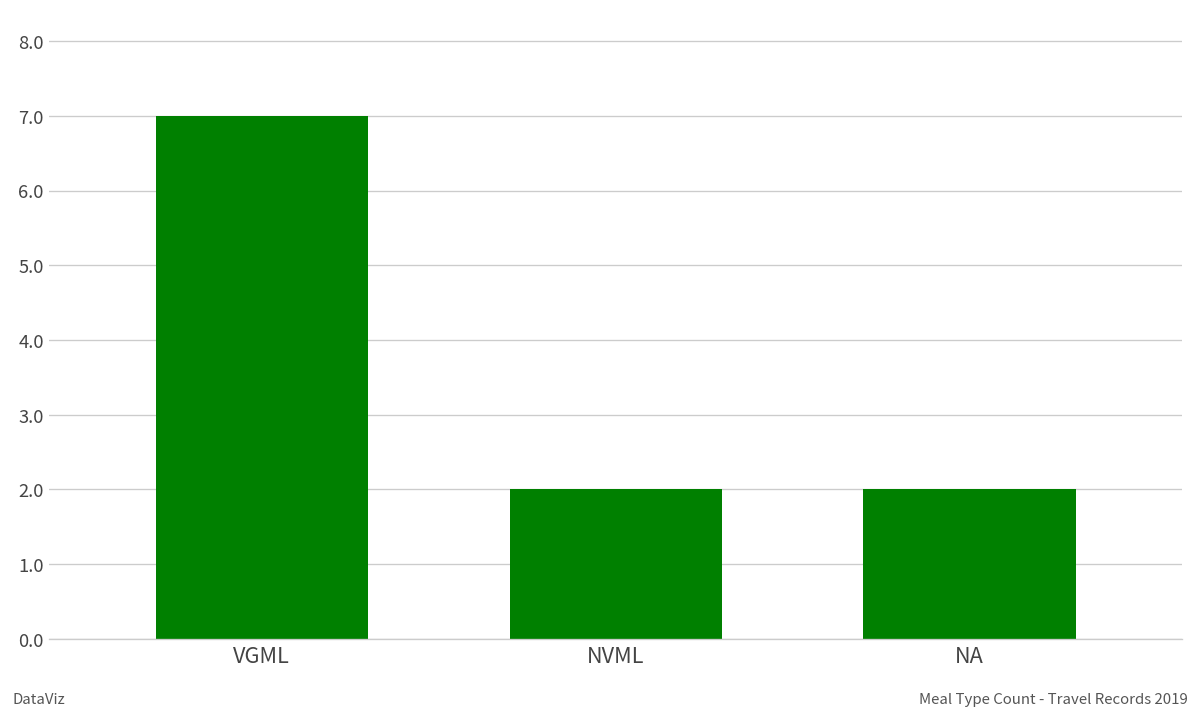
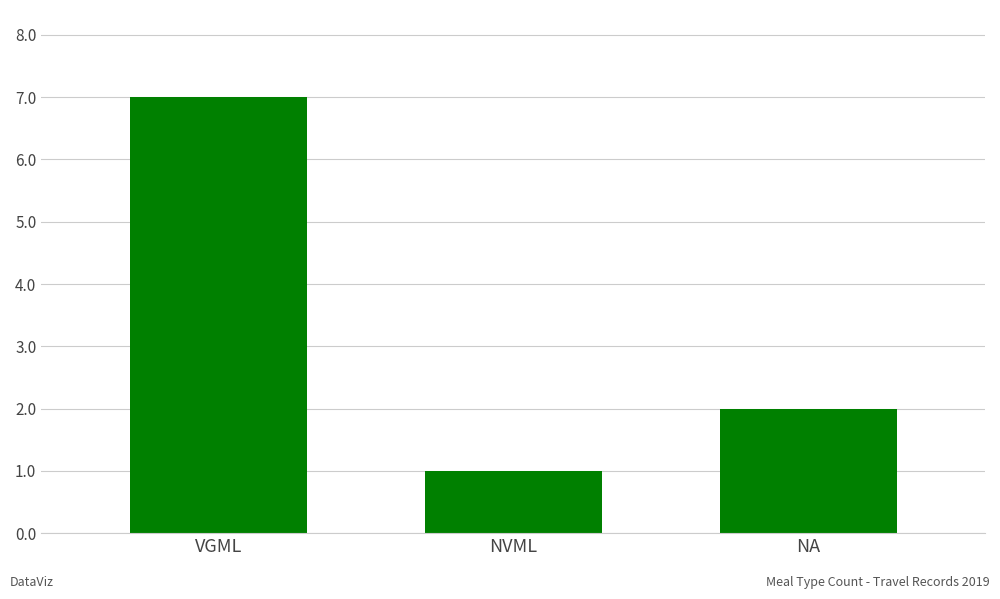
NVML: 2 -> 1
